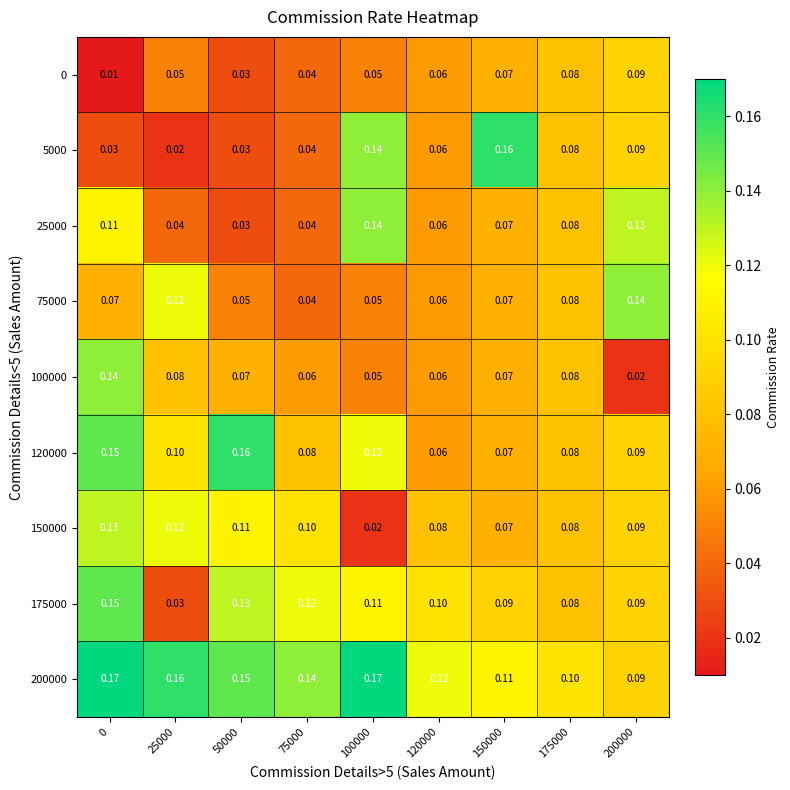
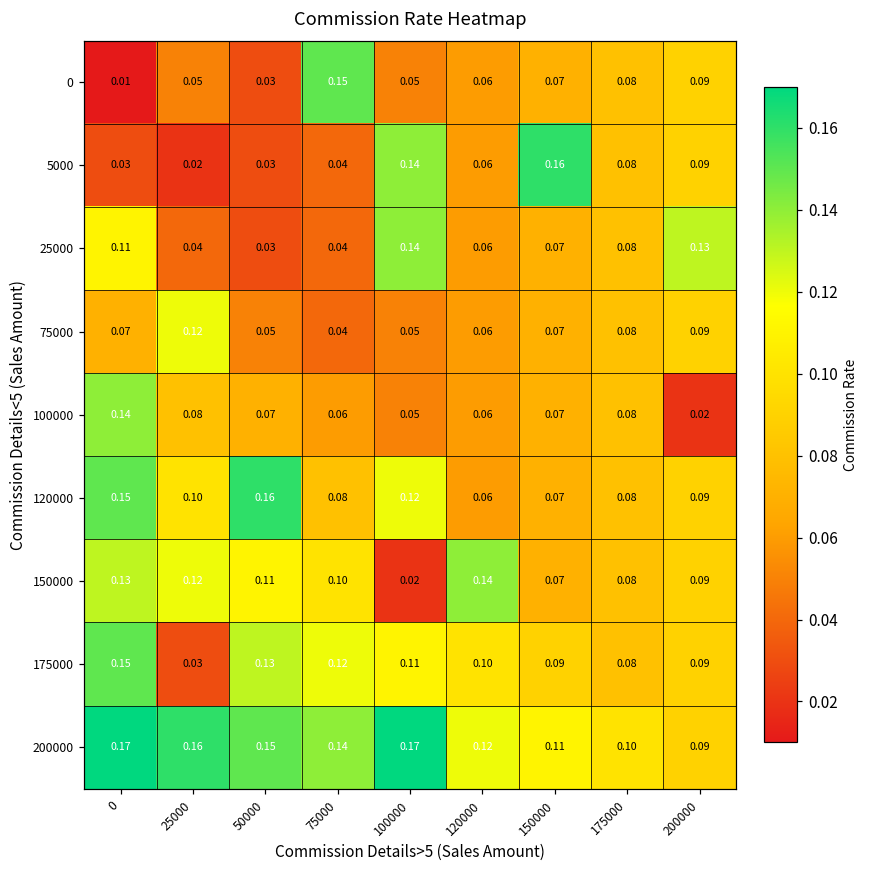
0, 75000: 0.04 -> 0.15
75000, 200000: 0.14 -> 0.09
150000, 120000: 0.08 -> 0.14
